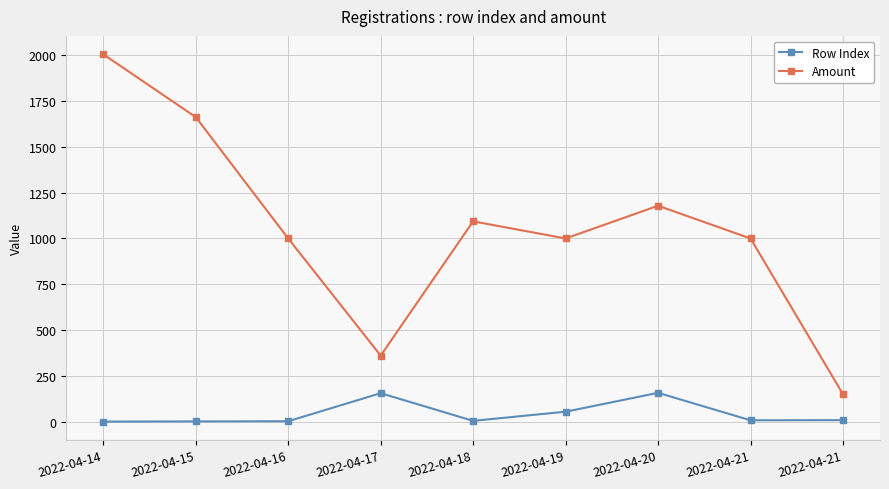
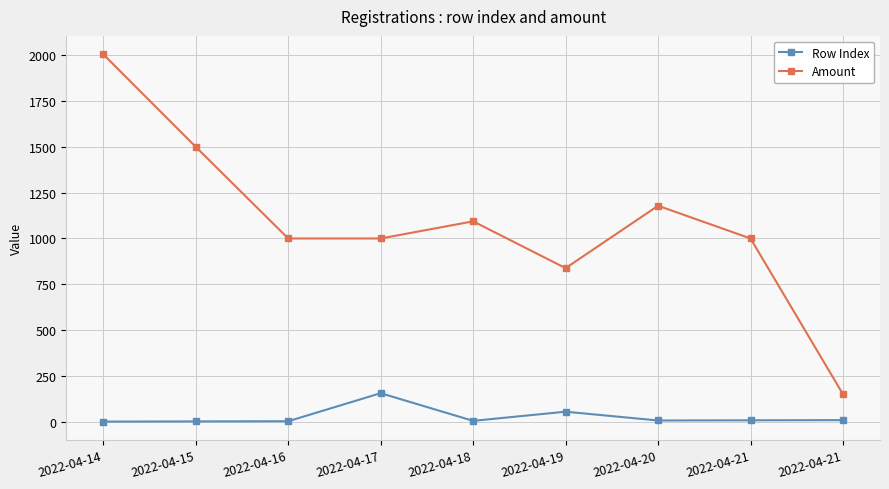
Amount, 2022-04-15: 1660 -> 1500
Amount, 2022-04-17: 360 -> 1000
Amount, 2022-04-19: 1000 -> 840
Row Index, 2022-04-20: 160 -> 10
